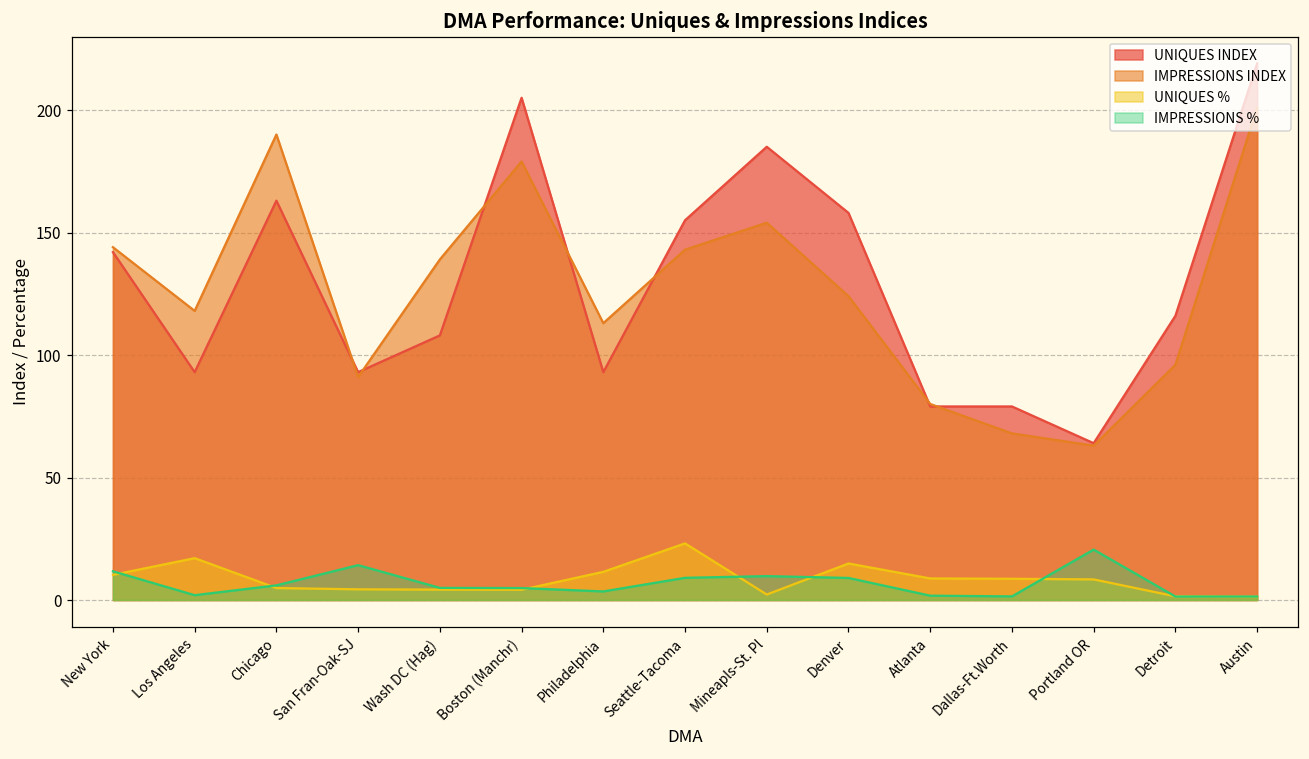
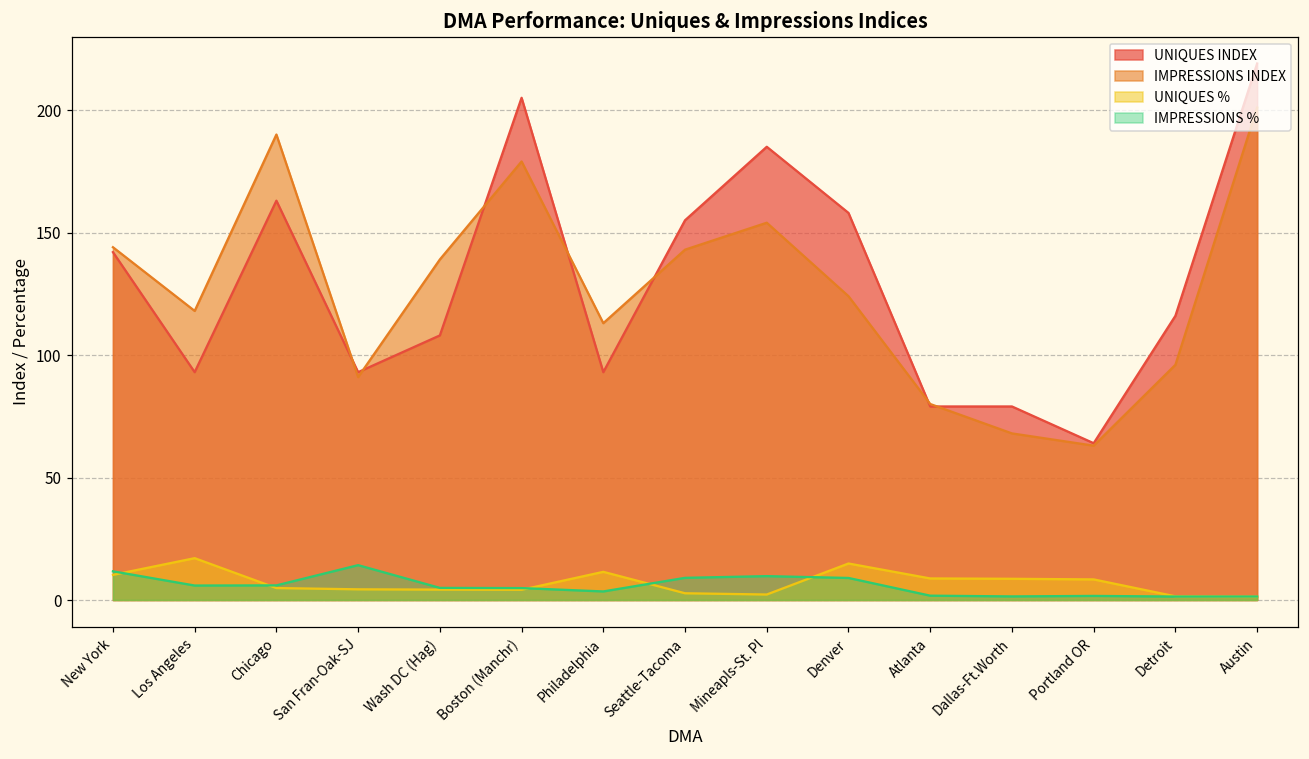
IMPRESSIONS %, Los Angeles: 2 -> 6
UNIQUES %, Seattle-Tacoma: 23 -> 3
IMPRESSIONS %, Portland OR: 21 -> 2
